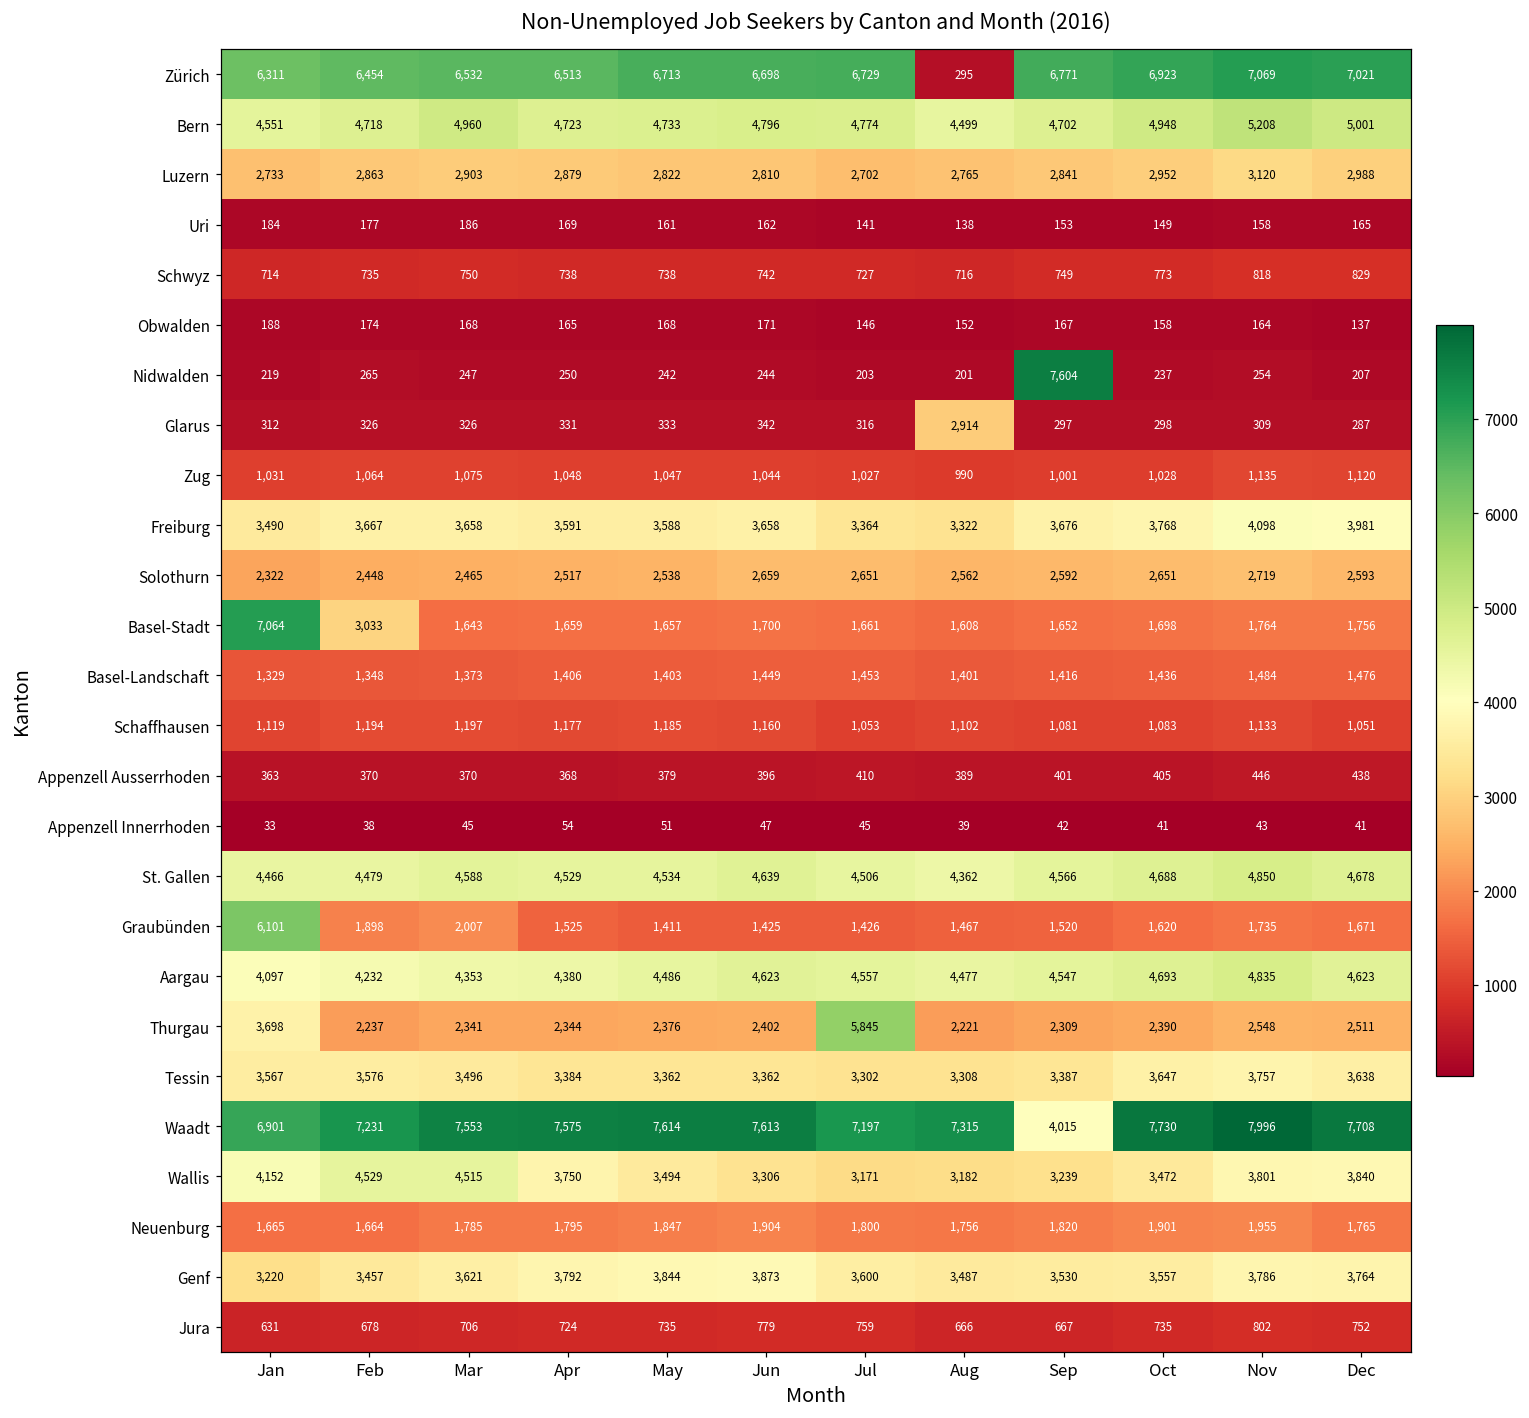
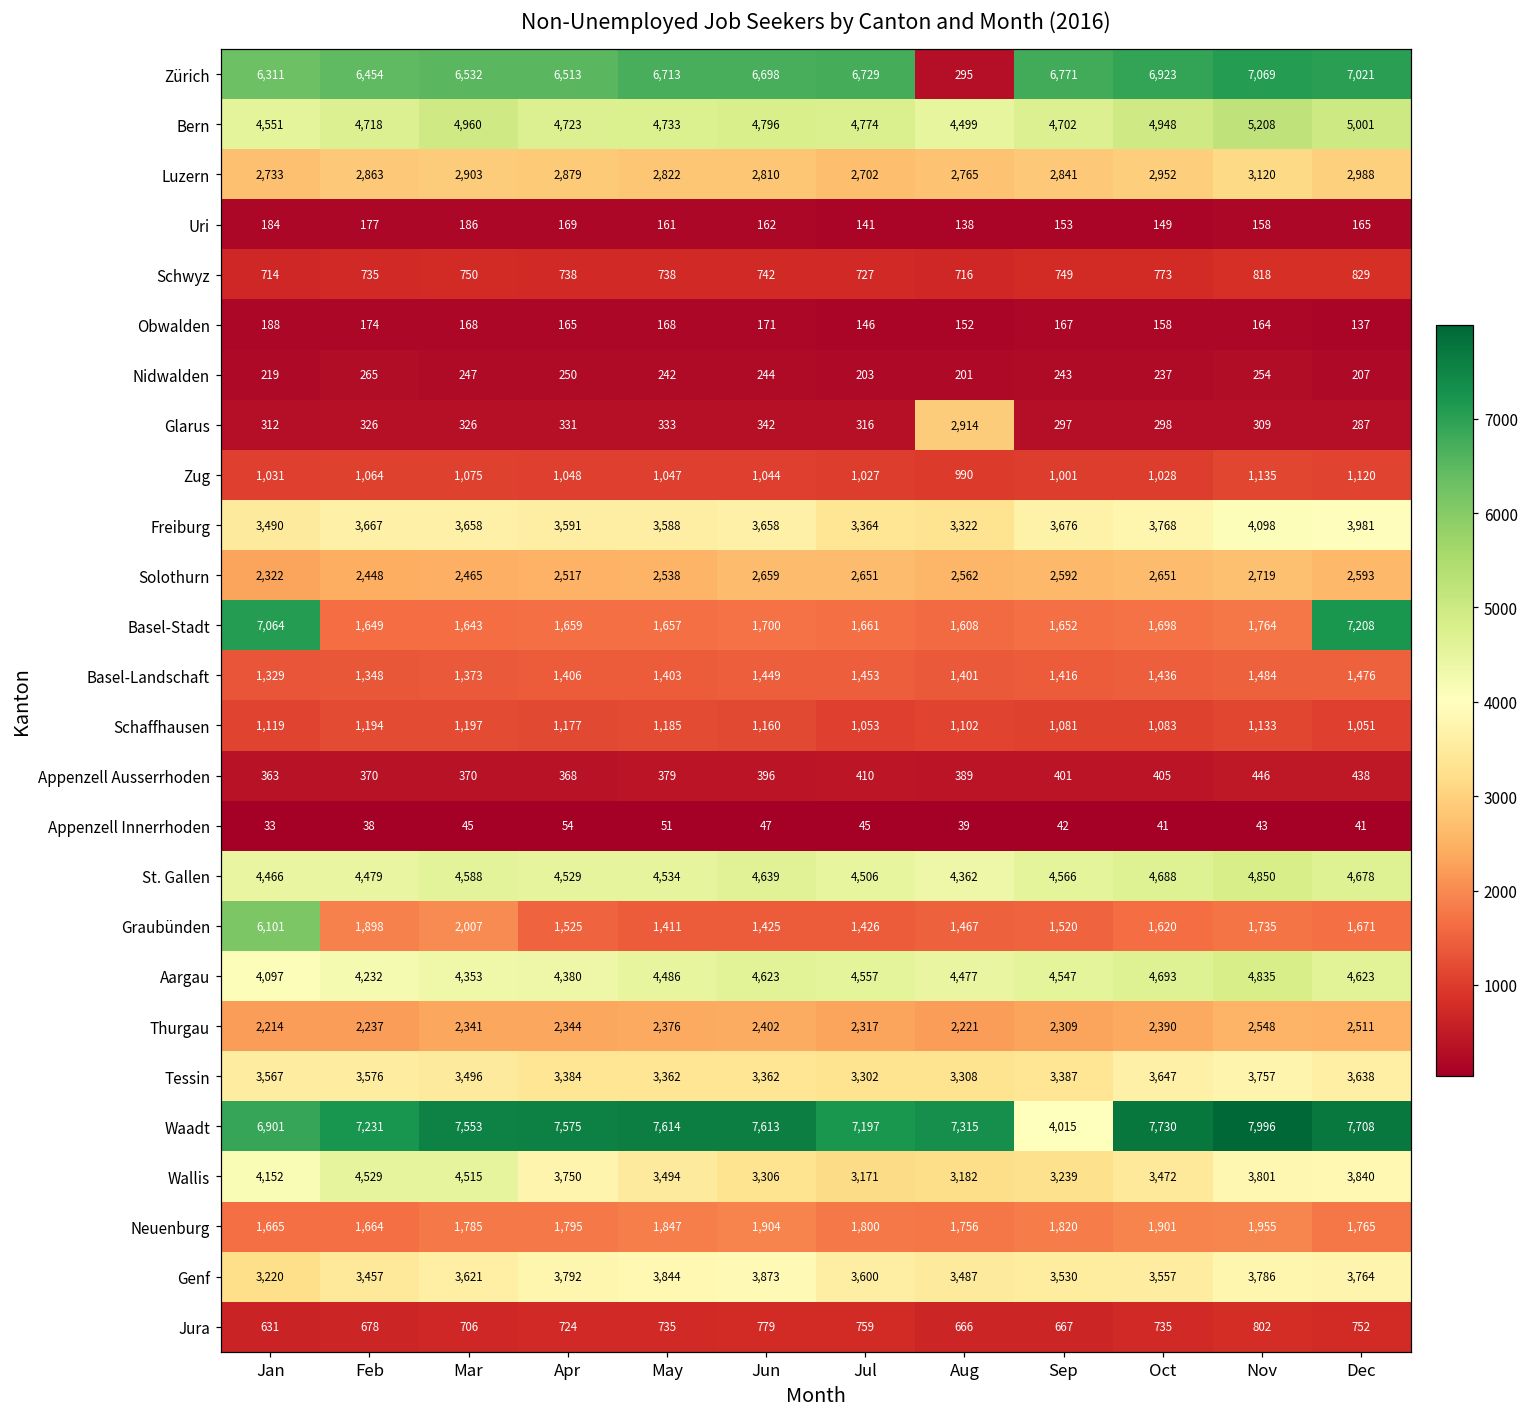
Nidwalden, Sep: 7,604 -> 243
Basel-Stadt, Feb: 3,033 -> 1,649
Basel-Stadt, Dec: 1,756 -> 7,208
Thurgau, Jan: 3,698 -> 2,214
Thurgau, Jul: 5,845 -> 2,317
